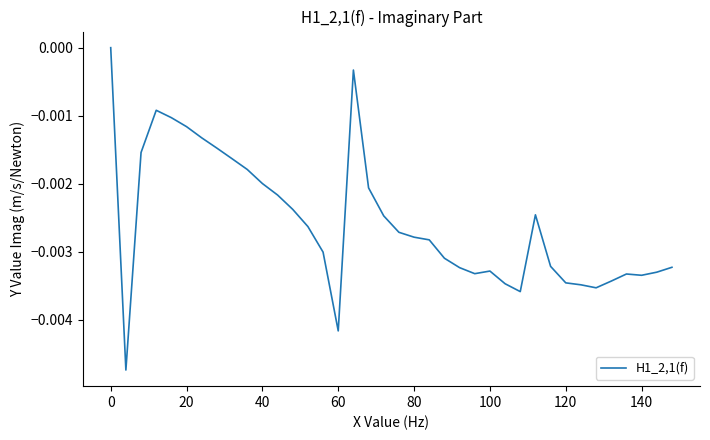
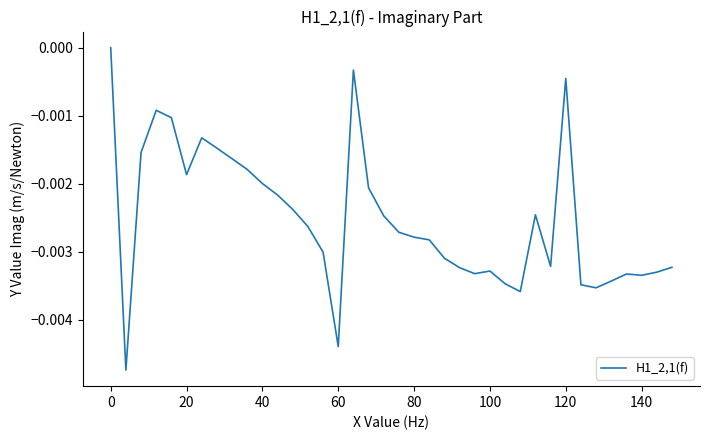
20: -0.0012 -> -0.0019
60: -0.0042 -> -0.0044
120: -0.0035 -> -0.0005
